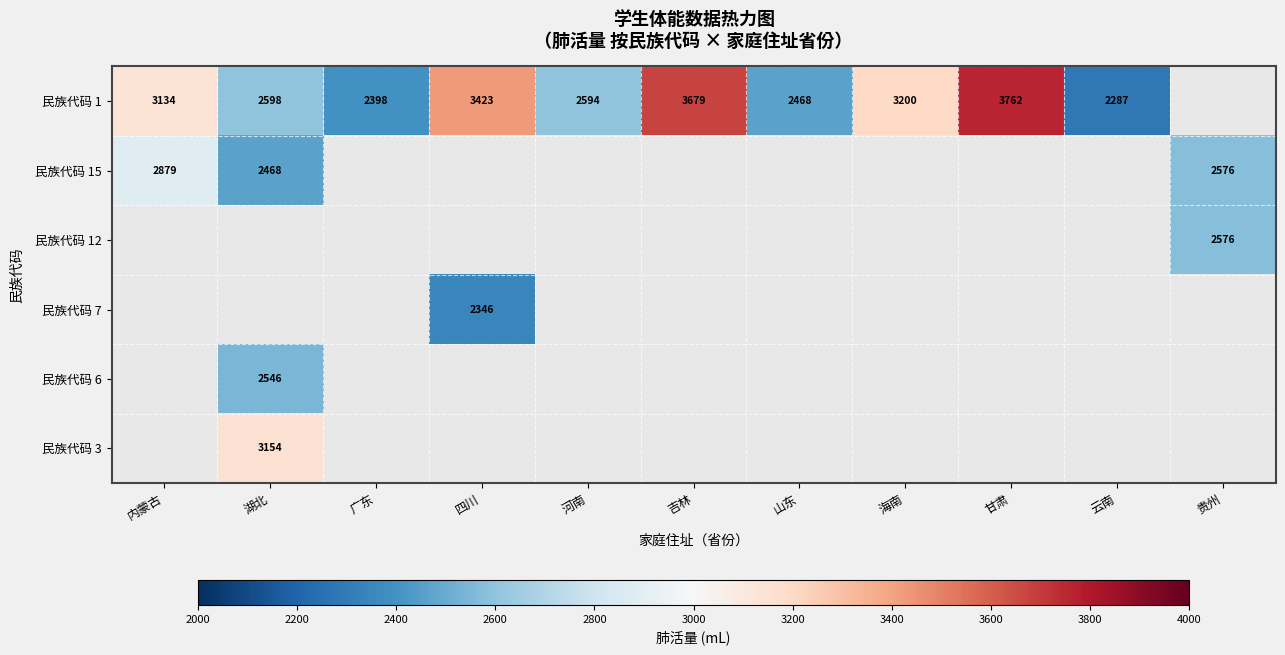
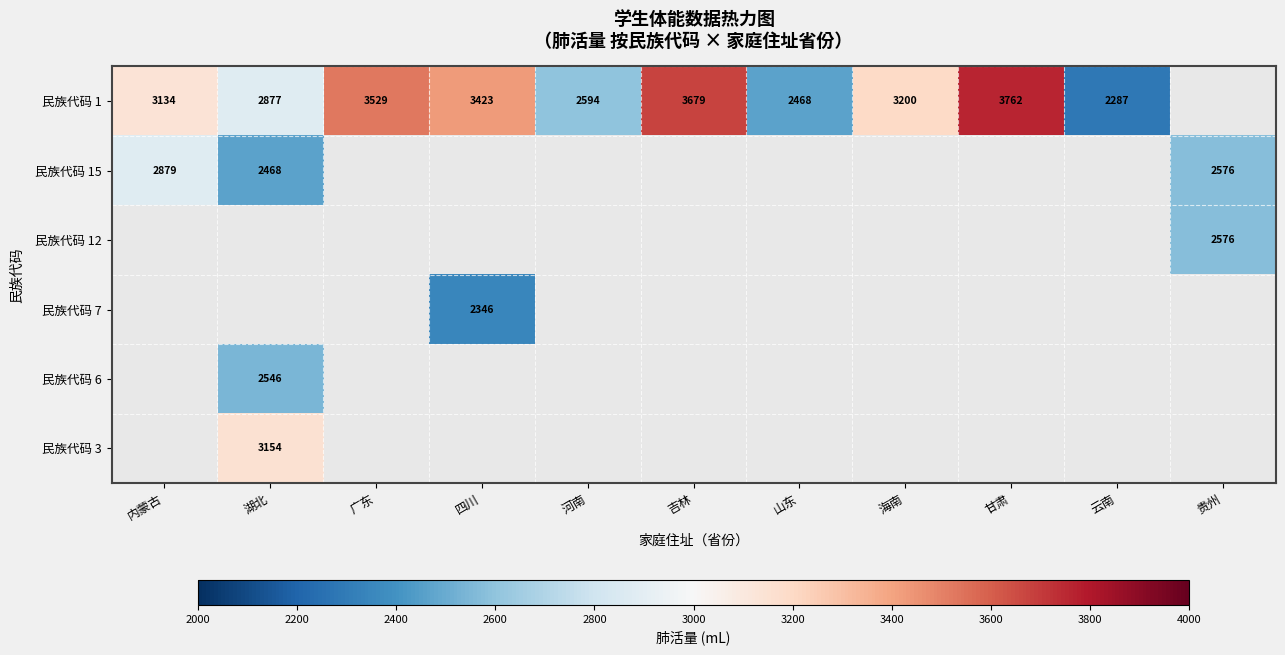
民族代码 1, 湖北: 2598 -> 2877
民族代码 1, 广东: 2398 -> 3529
